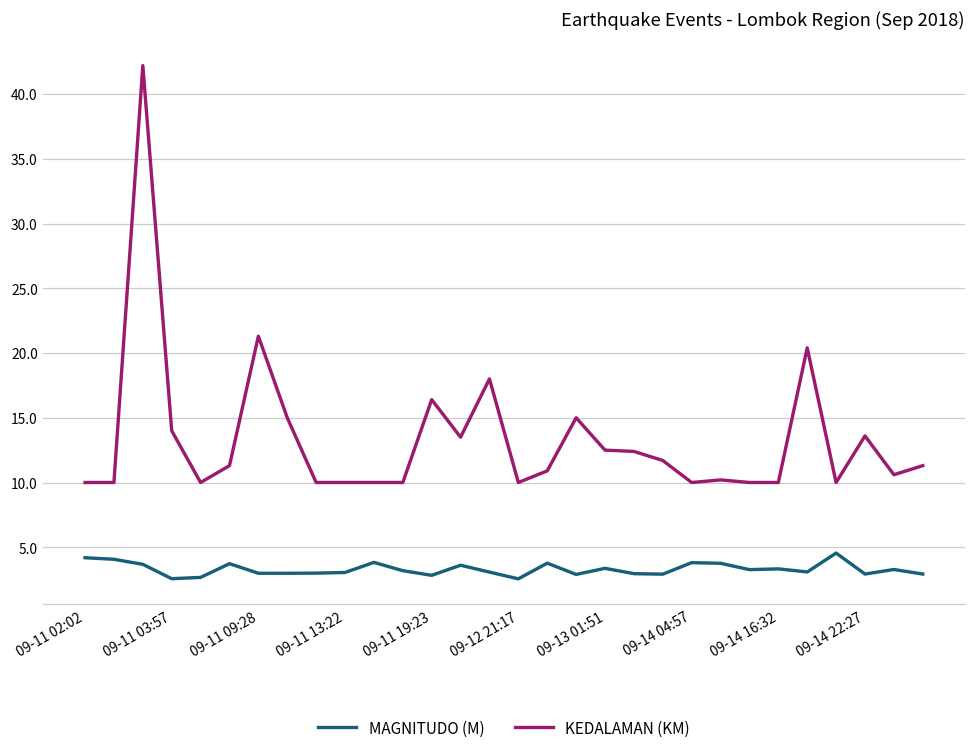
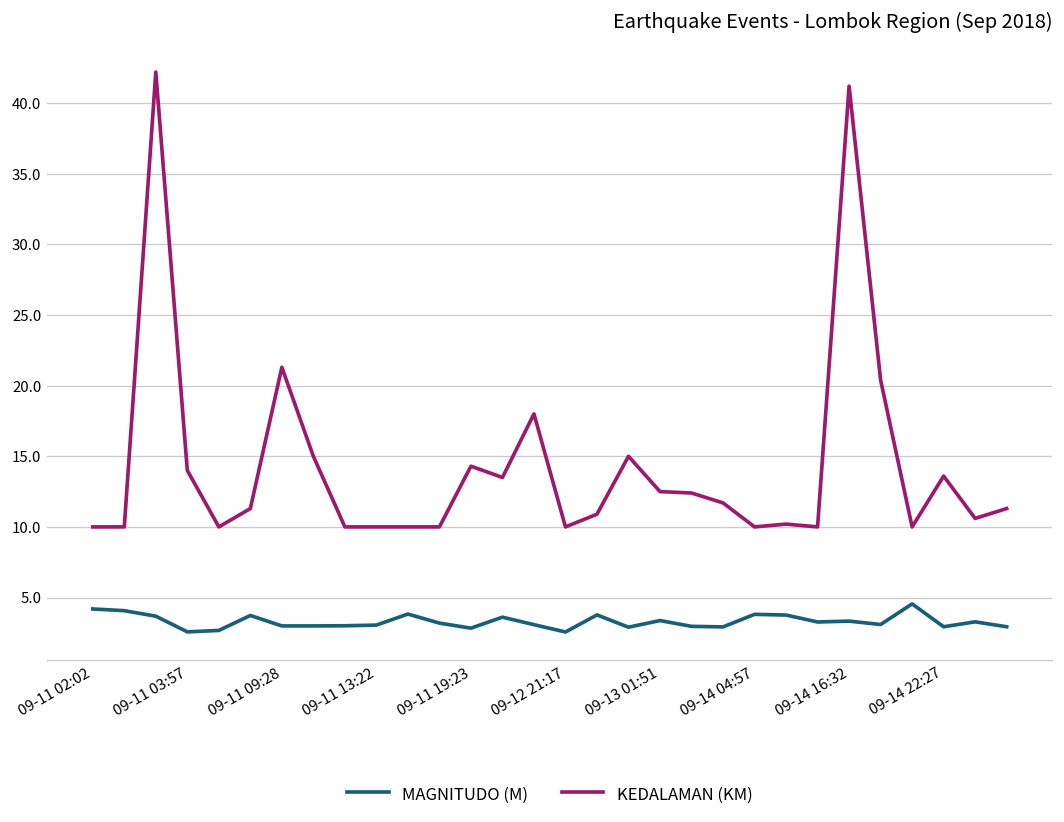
KEDALAMAN (KM), 09-11 19:23: 16.4 -> 14.3
KEDALAMAN (KM), 09-14 16:32: 10.0 -> 41.2
